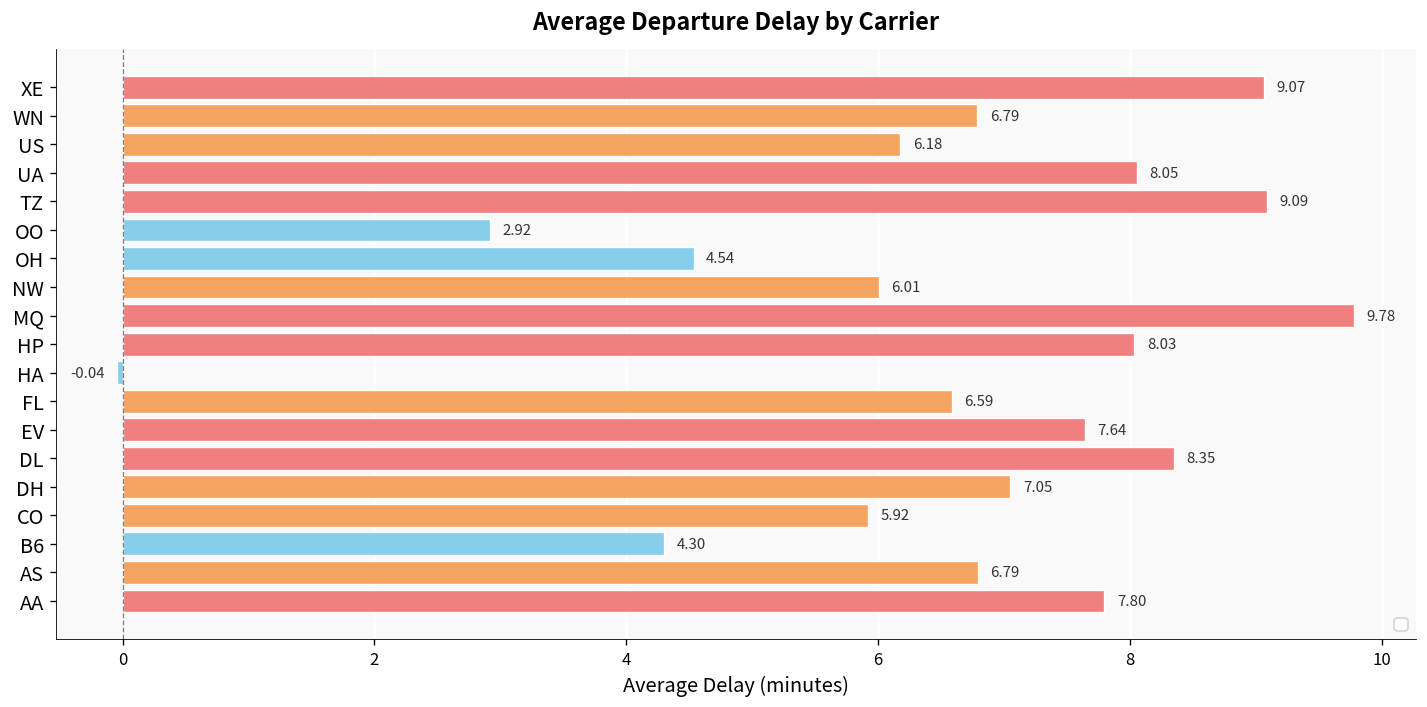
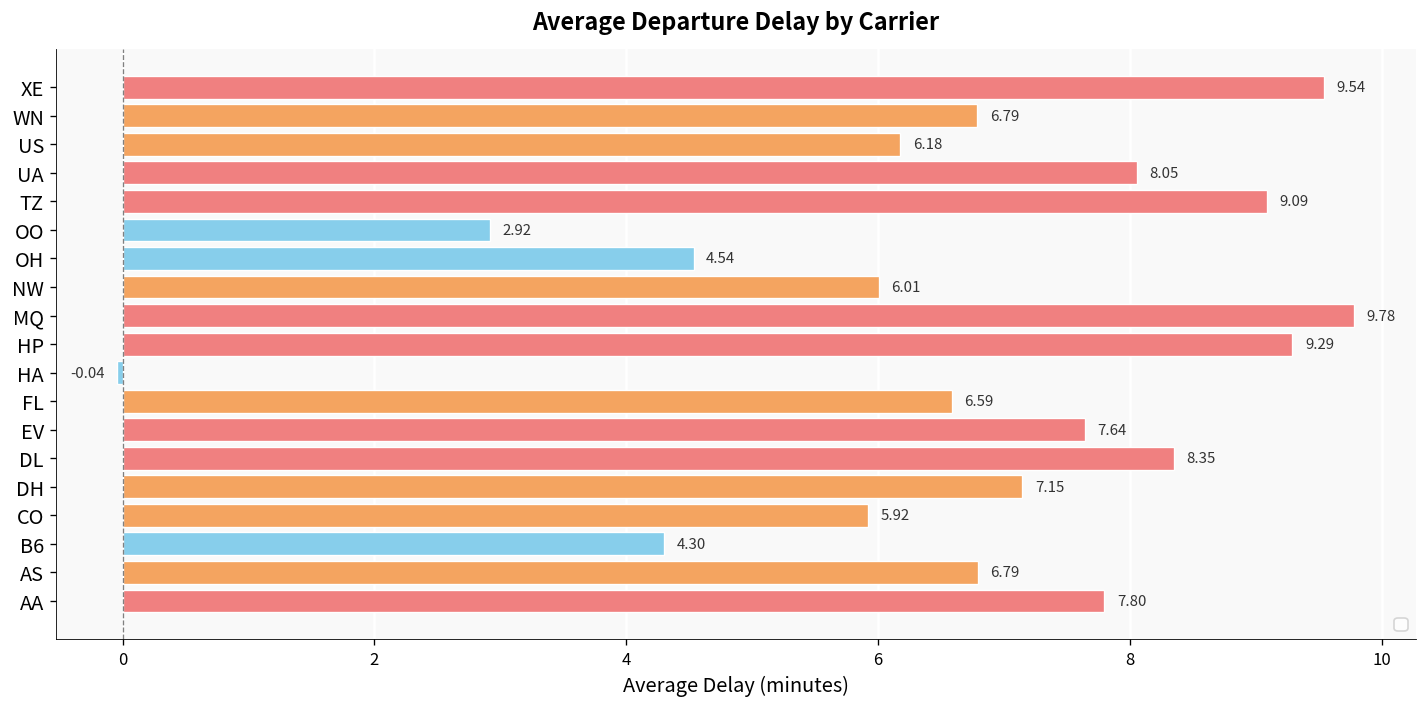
XE: 9.07 -> 9.54
HP: 8.03 -> 9.29
DH: 7.05 -> 7.15
